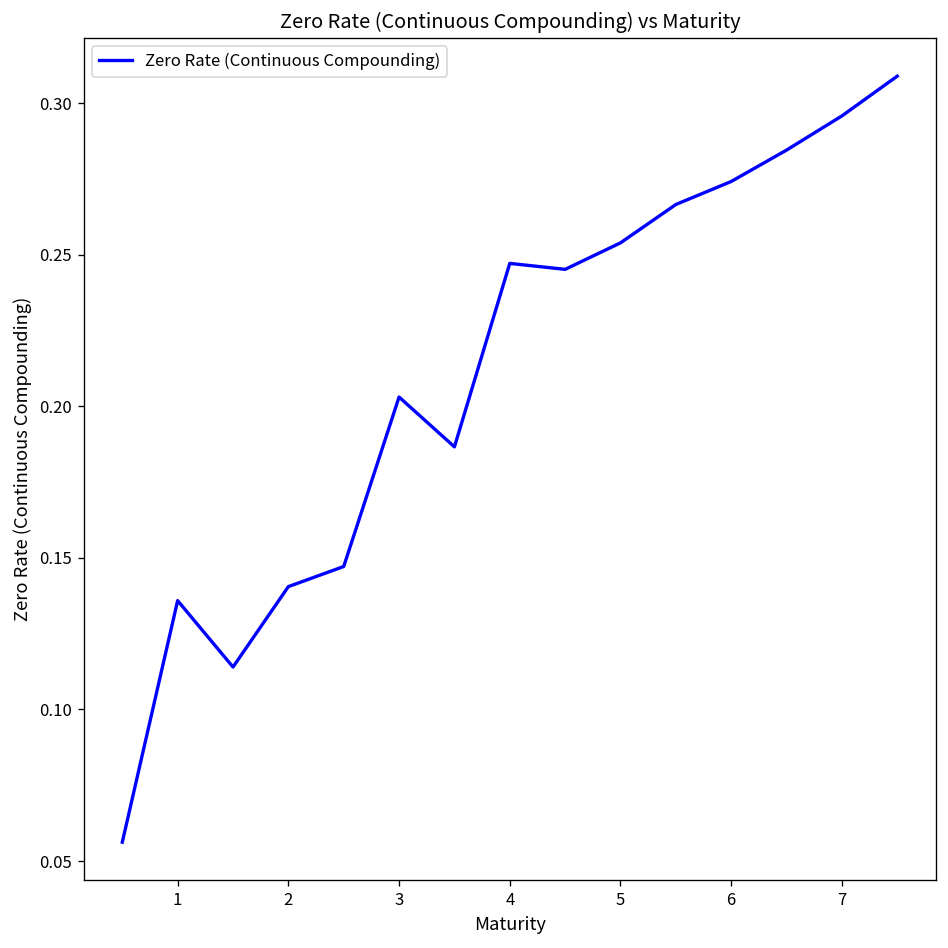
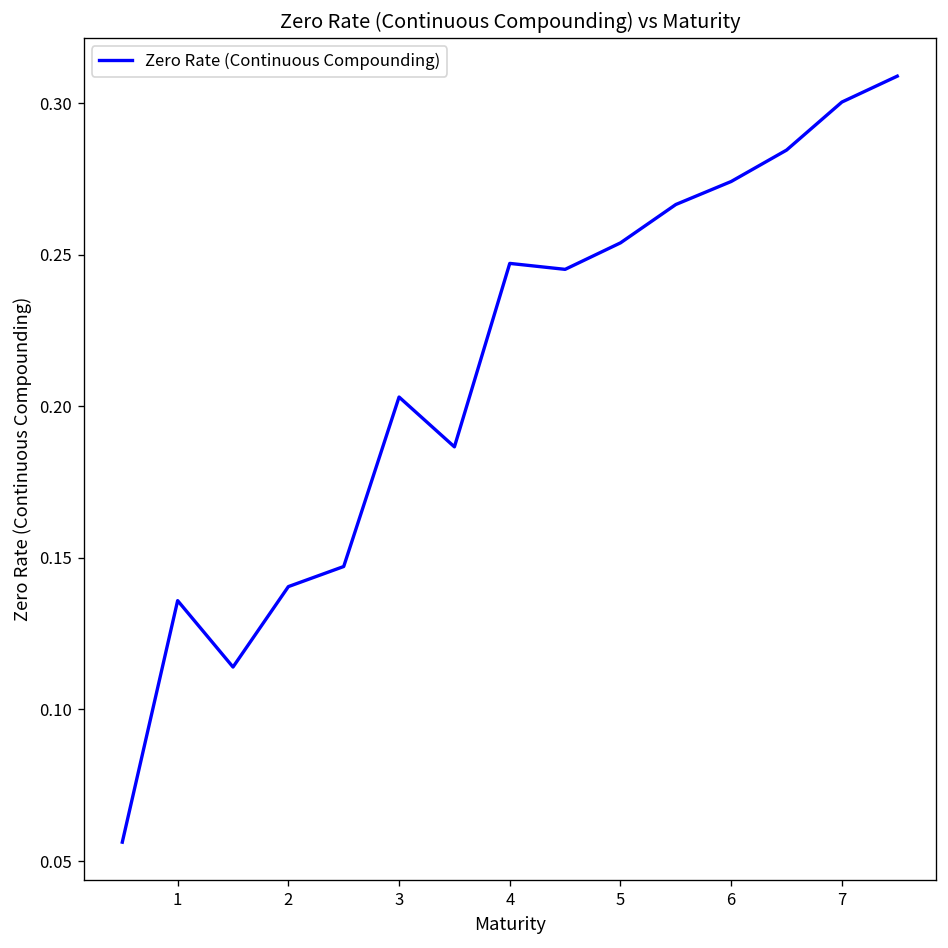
7: 0.296 -> 0.300
